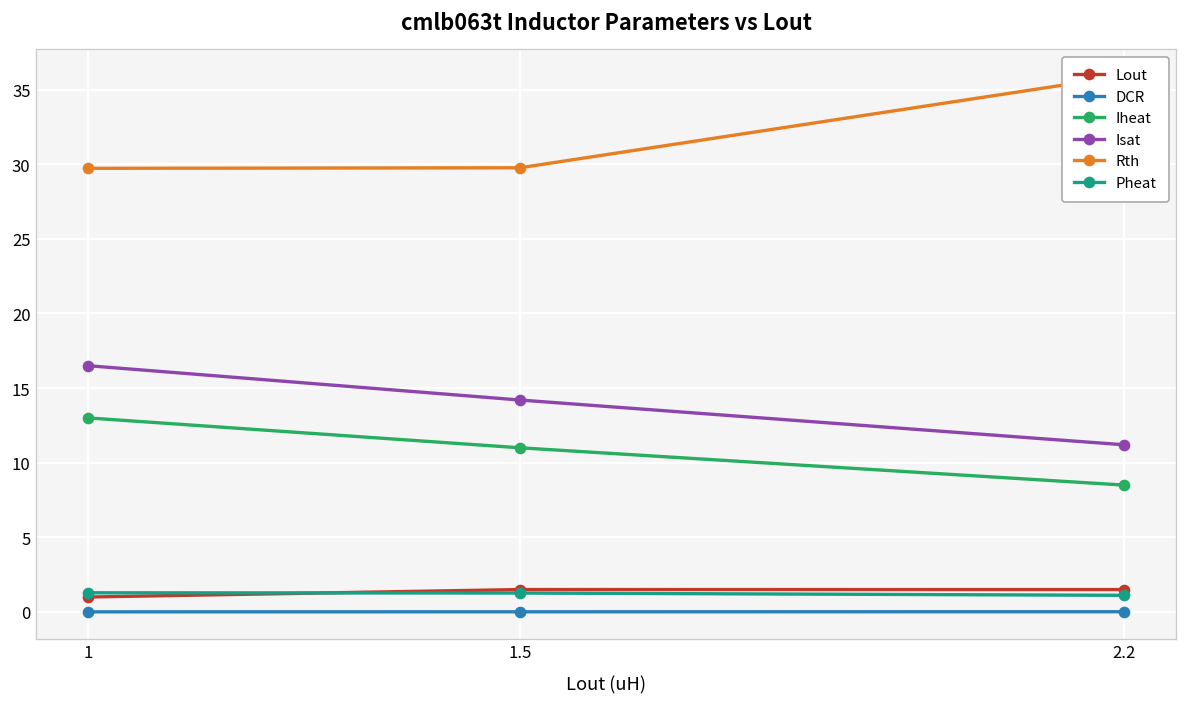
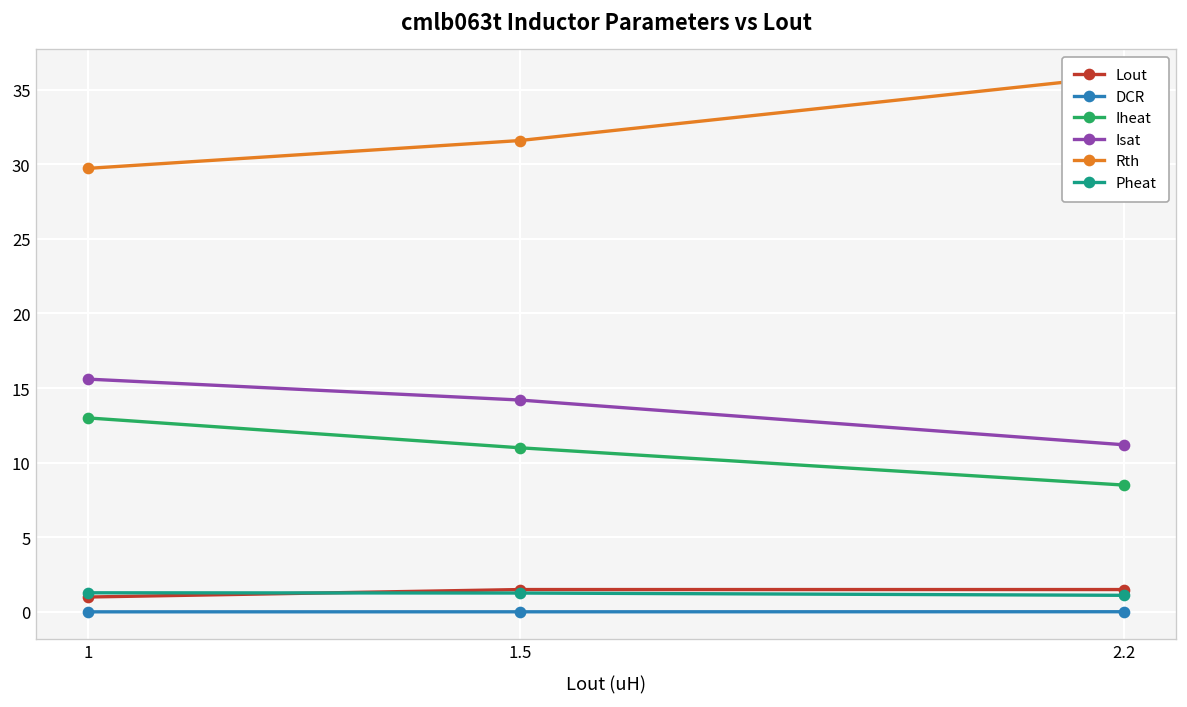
Isat, 1: 16.5 -> 15.6
Rth, 1.5: 29.8 -> 31.6
